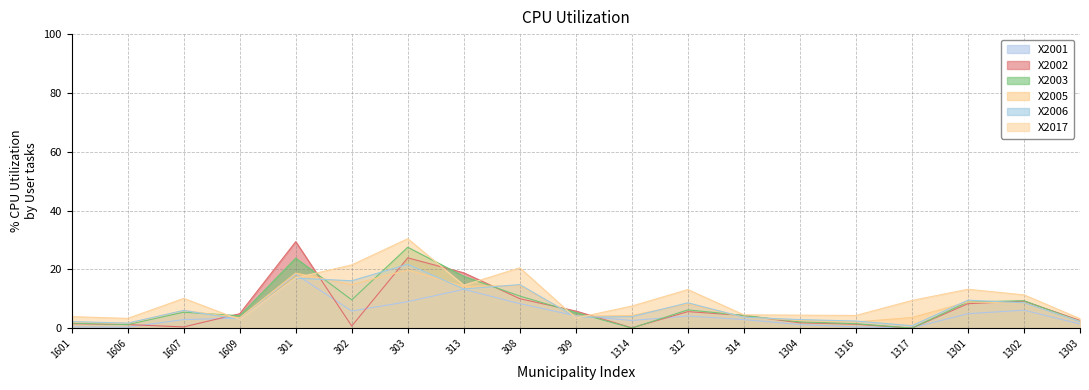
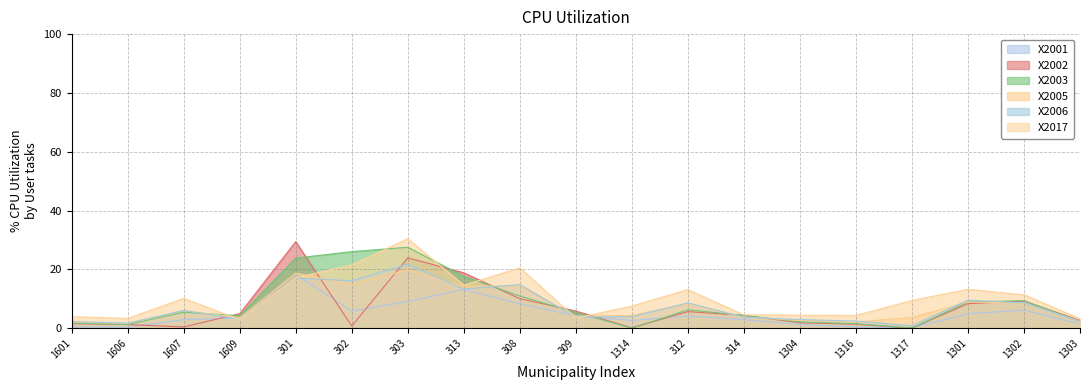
X2003, 302: 10 -> 26
